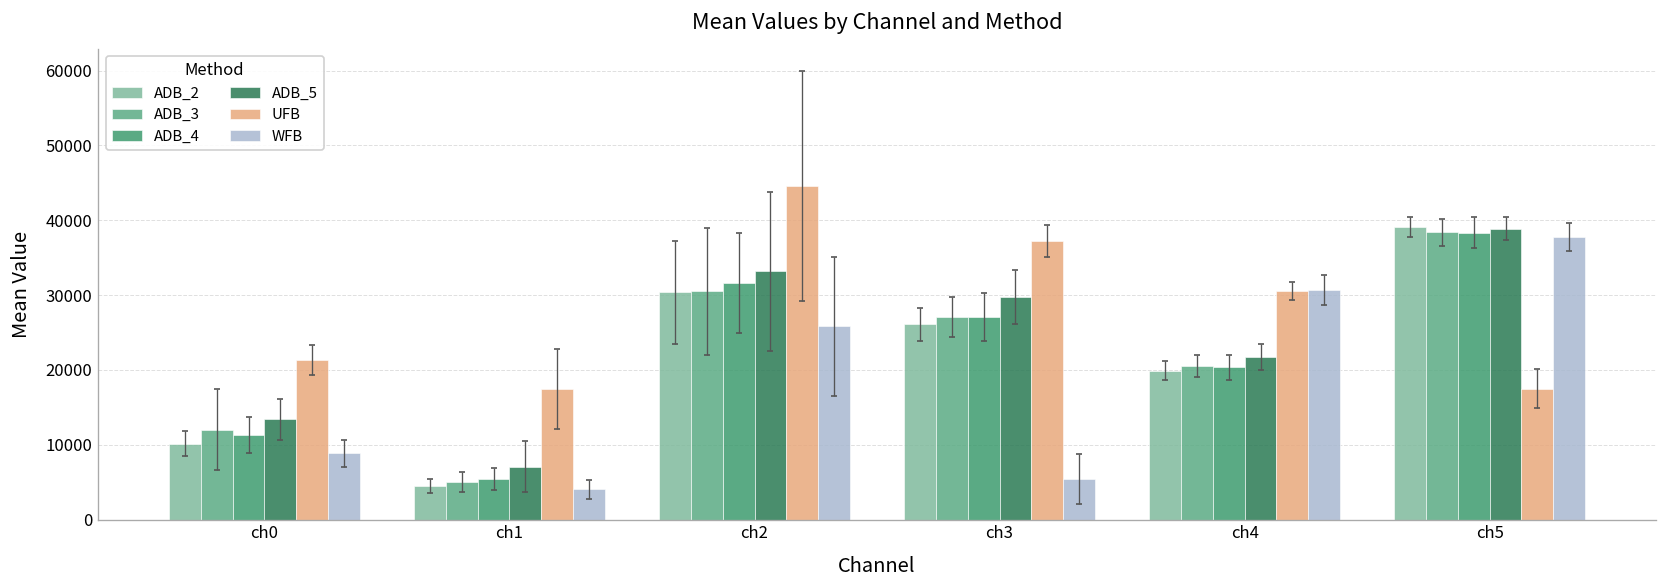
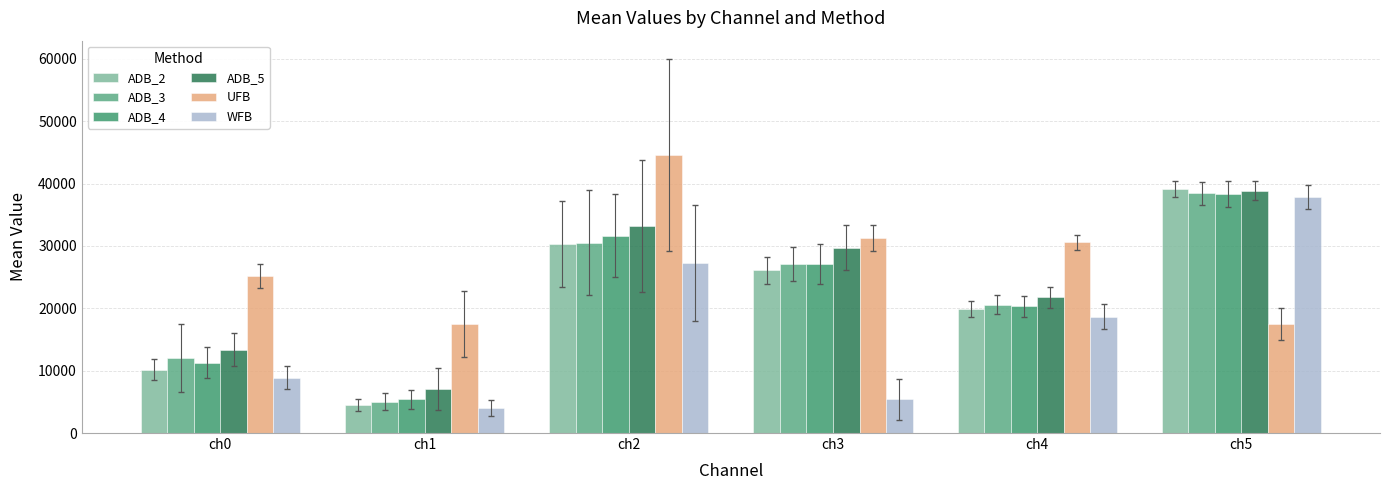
UFB, ch0: 21000 -> 25000
WFB, ch2: 26000 -> 27000
UFB, ch3: 37000 -> 31000
WFB, ch4: 31000 -> 19000
